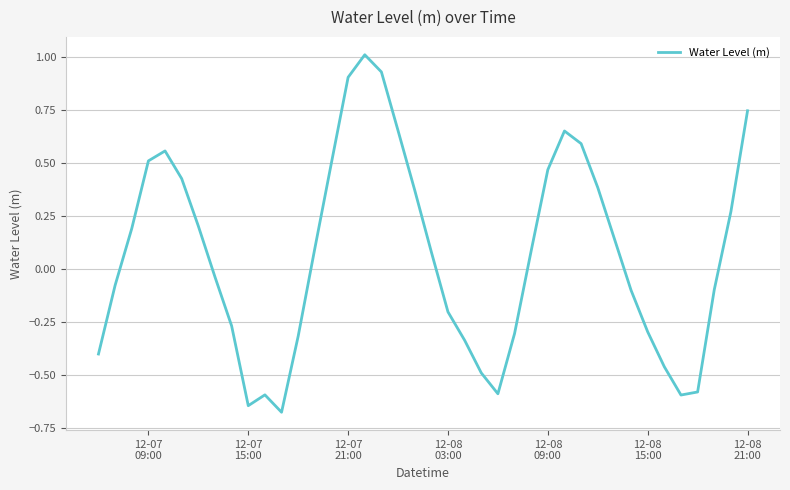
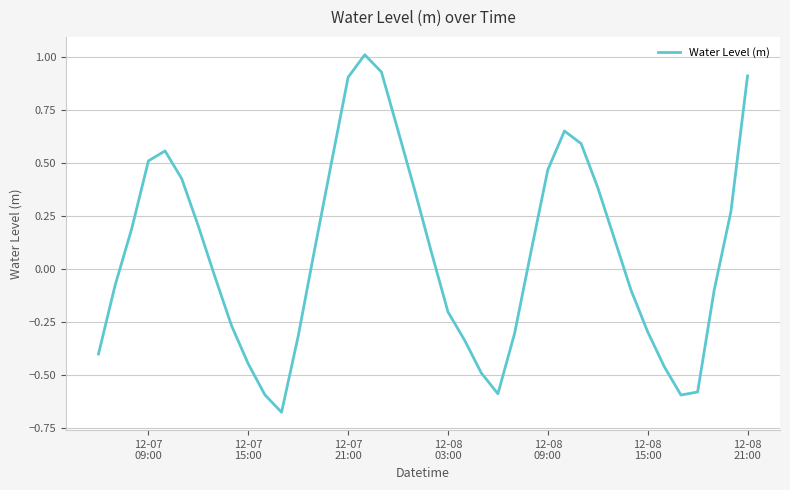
12-07 15:00: -0.64 -> -0.45
12-08 21:00: 0.75 -> 0.91
